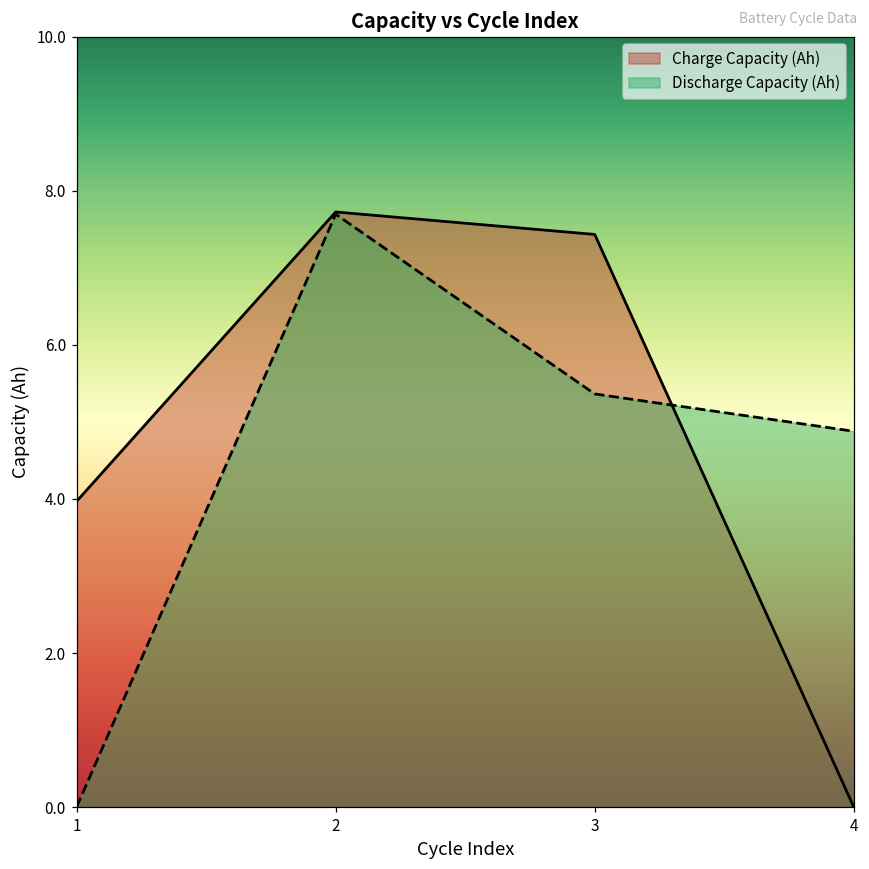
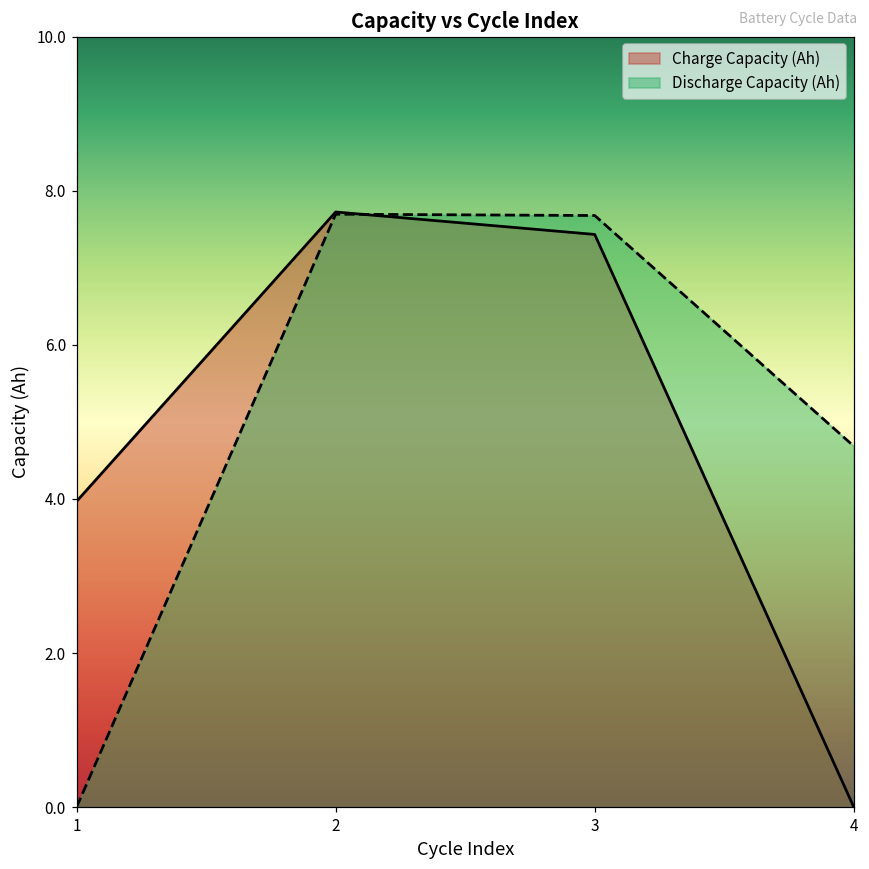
Discharge Capacity (Ah), 3: 5.4 -> 7.7
Discharge Capacity (Ah), 4: 4.9 -> 4.7
